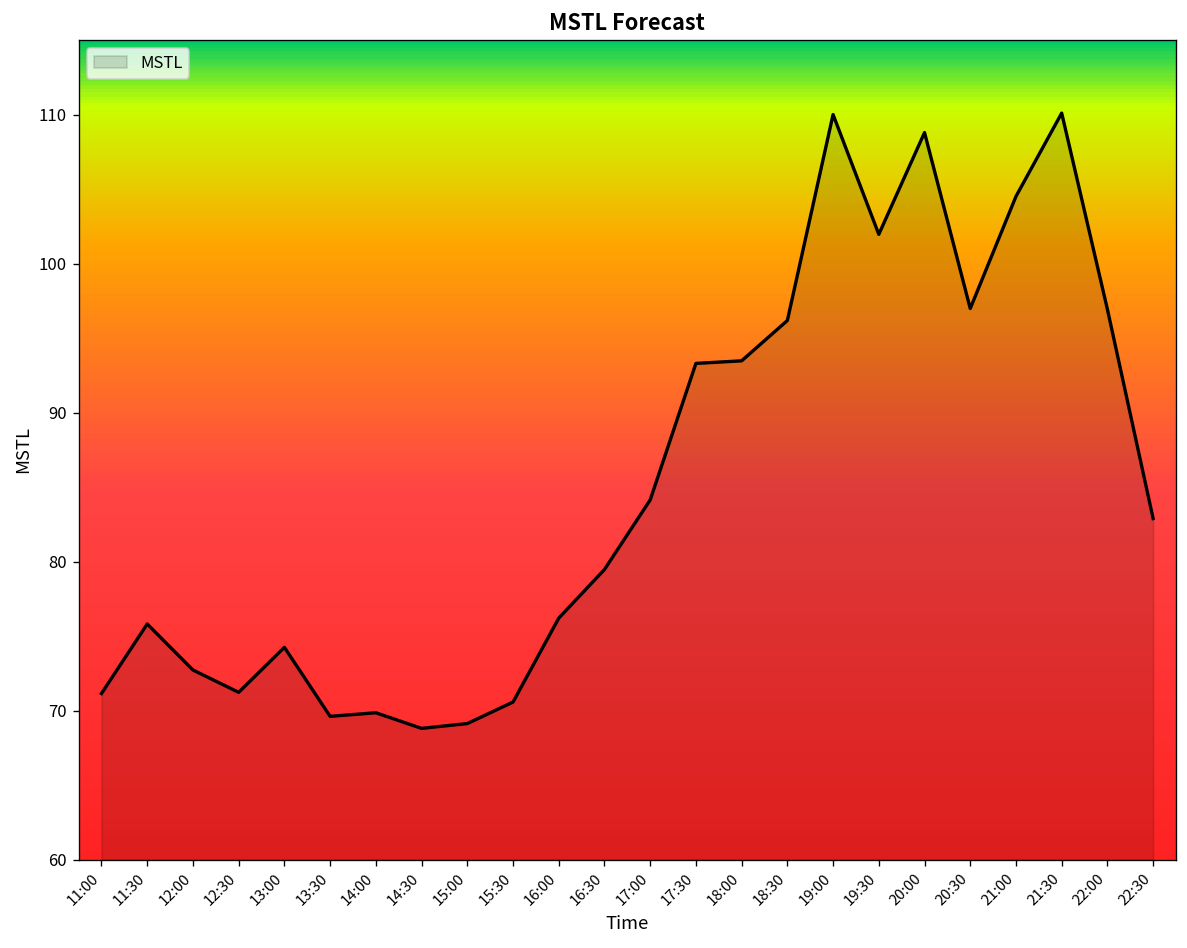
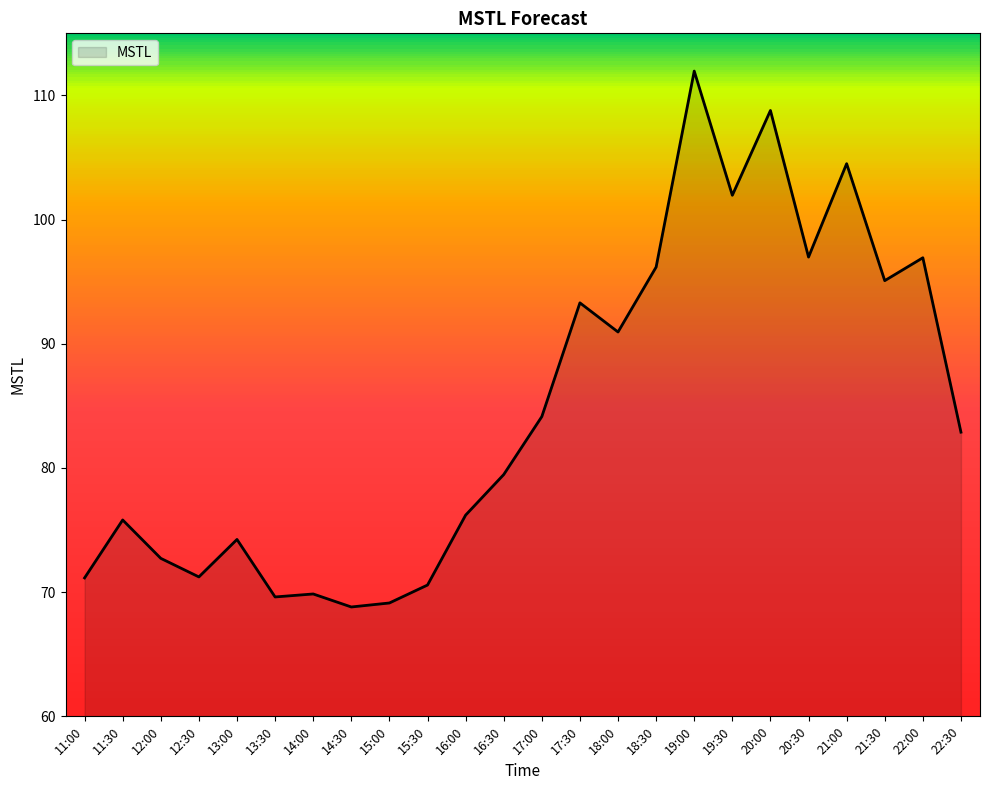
MSTL, 18:00: 93.5 -> 91.0
MSTL, 19:00: 110.0 -> 112.0
MSTL, 21:30: 110.1 -> 95.1
